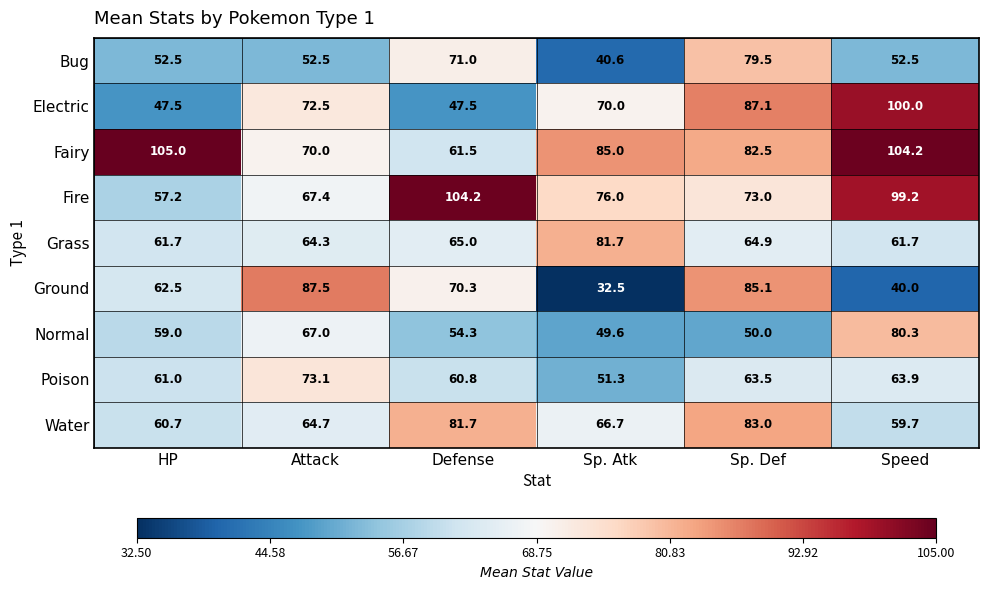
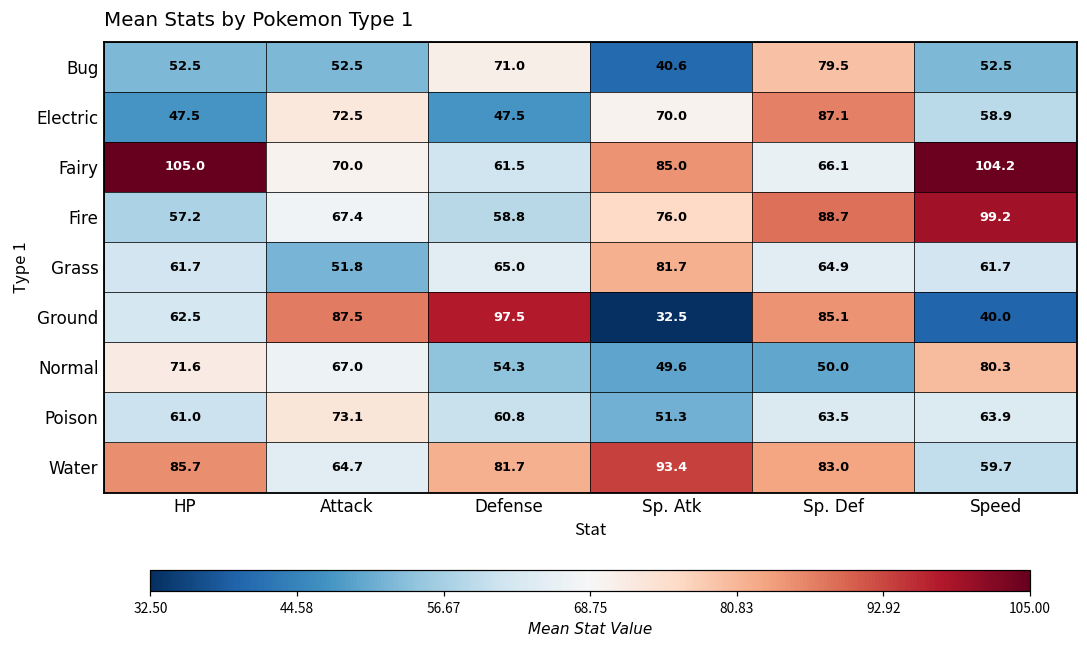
Electric, Speed: 100.0 -> 58.9
Fairy, Sp. Def: 82.5 -> 66.1
Fire, Defense: 104.2 -> 58.8
Fire, Sp. Def: 73.0 -> 88.7
Grass, Attack: 64.3 -> 51.8
Ground, Defense: 70.3 -> 97.5
Normal, HP: 59.0 -> 71.6
Water, HP: 60.7 -> 85.7
Water, Sp. Atk: 66.7 -> 93.4
